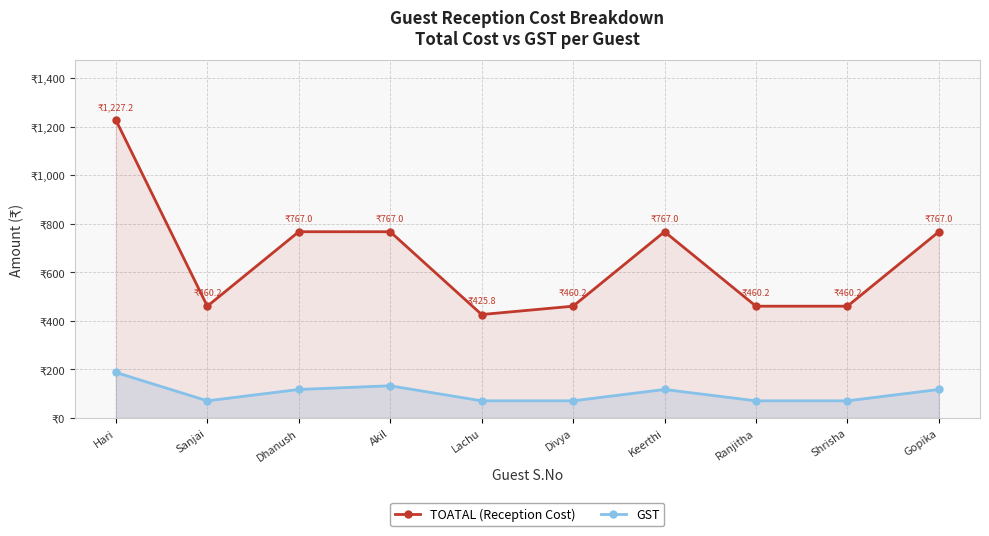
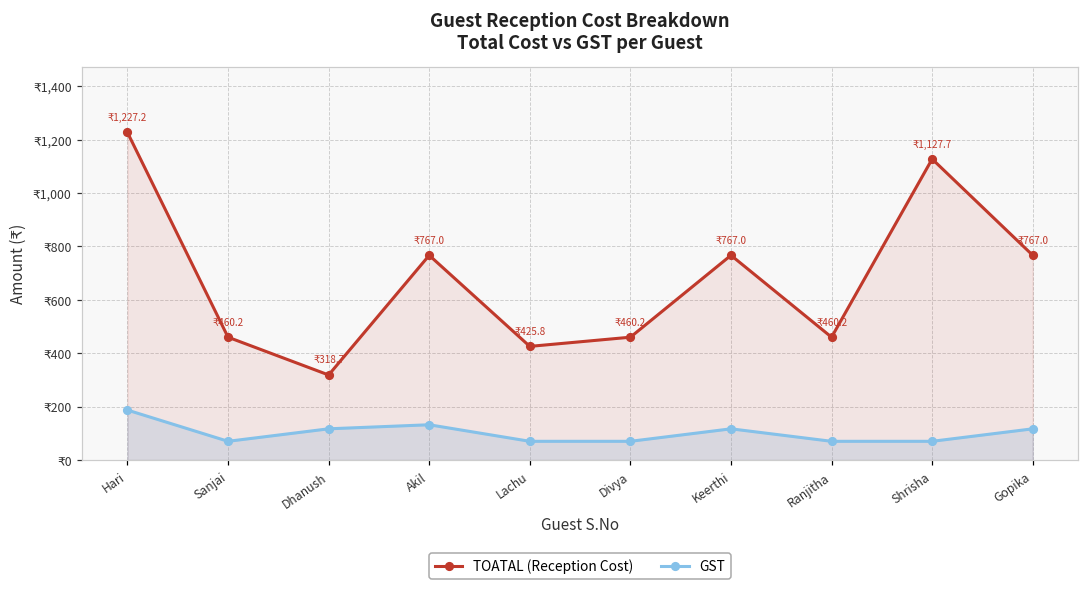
TOATAL (Reception Cost), Dhanush: 767.0 -> 318.7
TOATAL (Reception Cost), Shrisha: 460.2 -> 1,127.7
